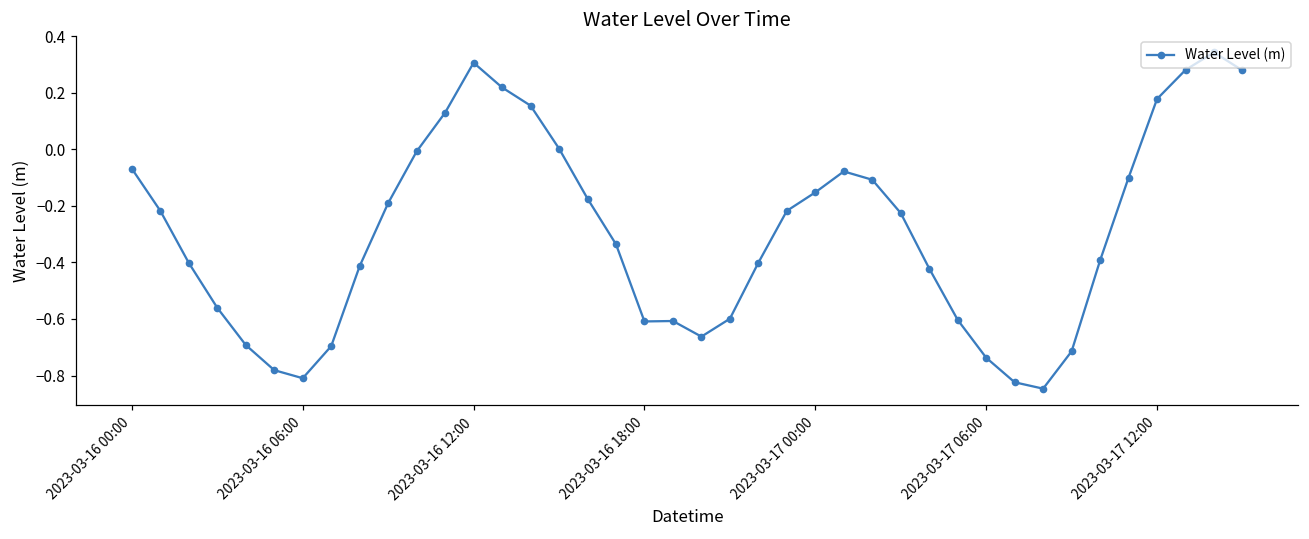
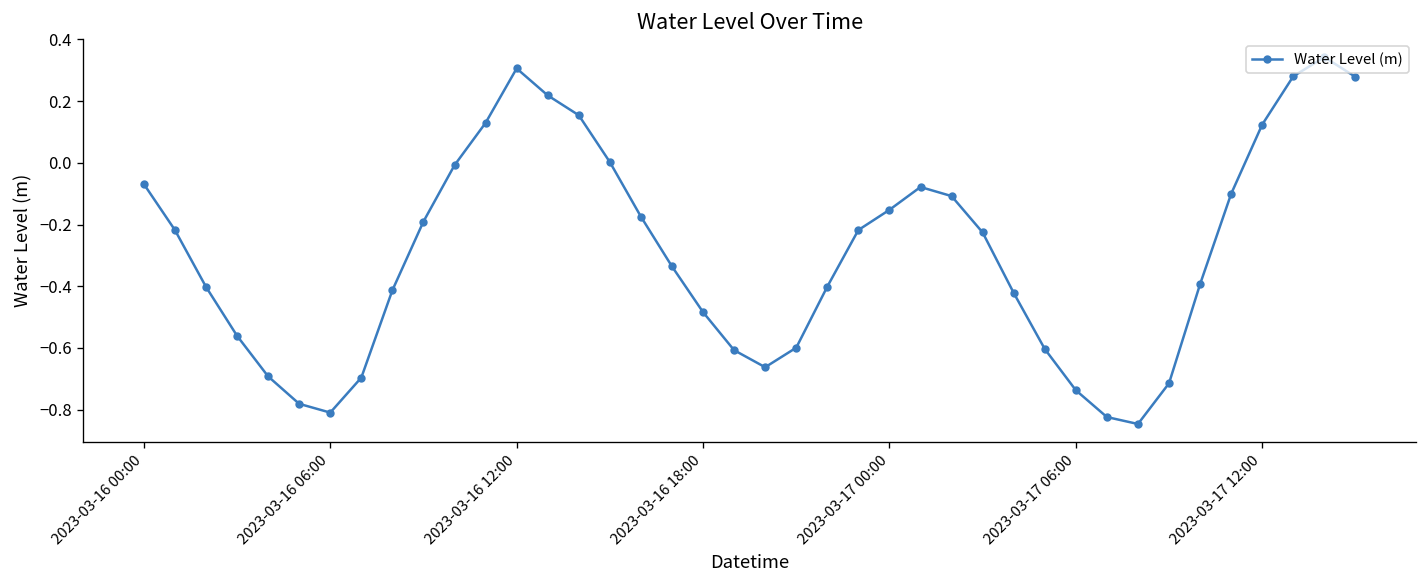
2023-03-16 18:00: -0.61 -> -0.48
2023-03-17 12:00: 0.18 -> 0.12
